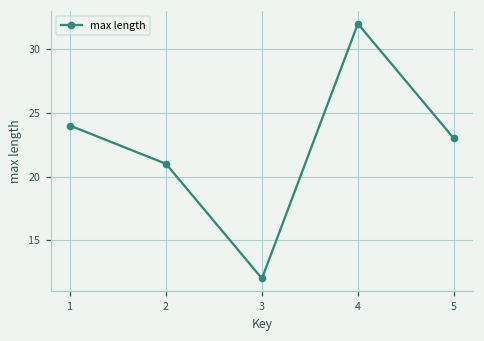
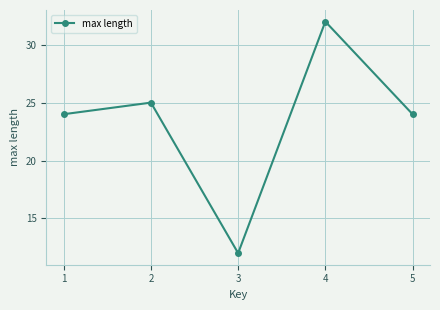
2: 21 -> 25
5: 23 -> 24
